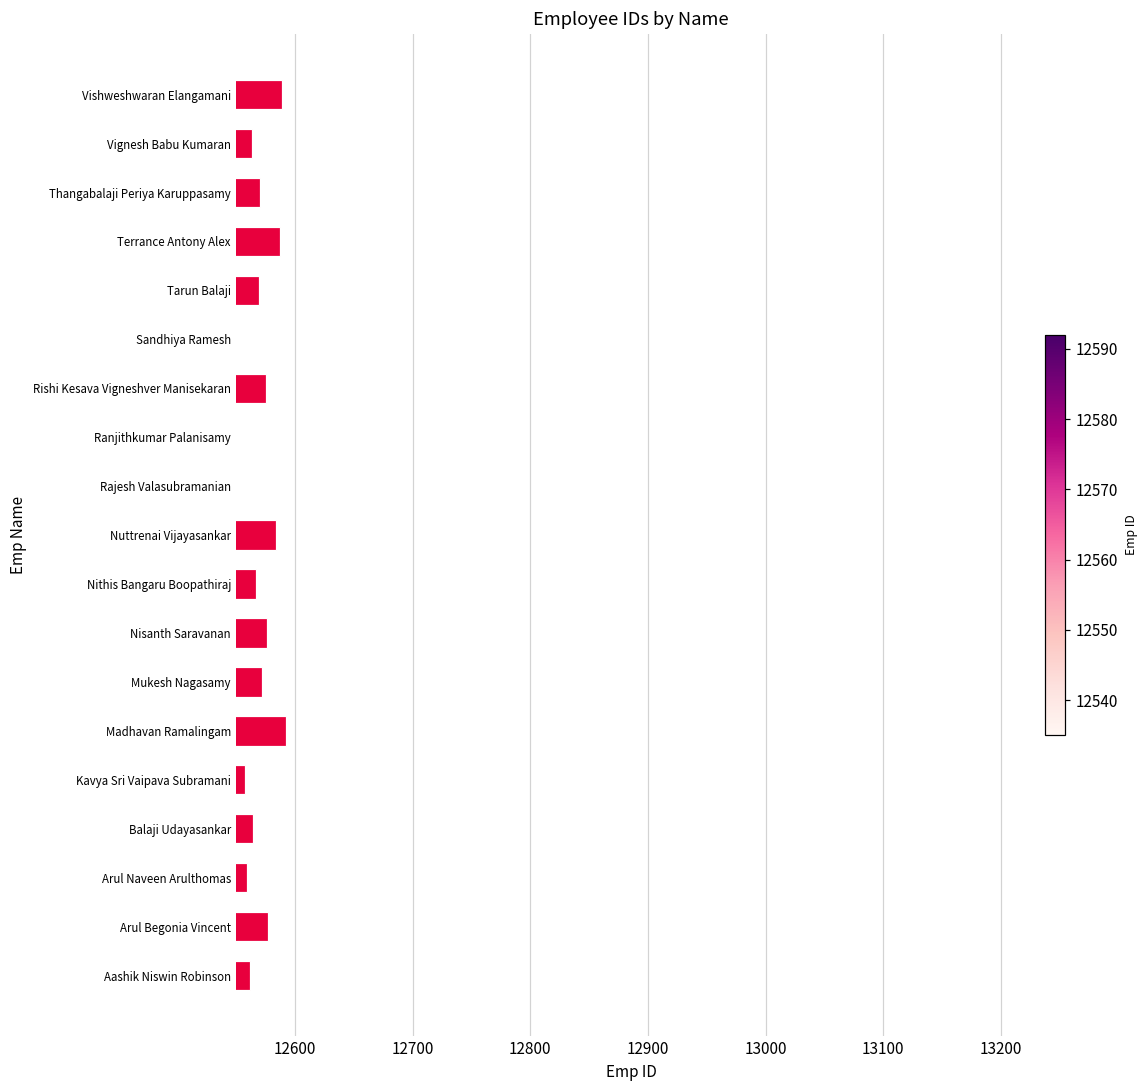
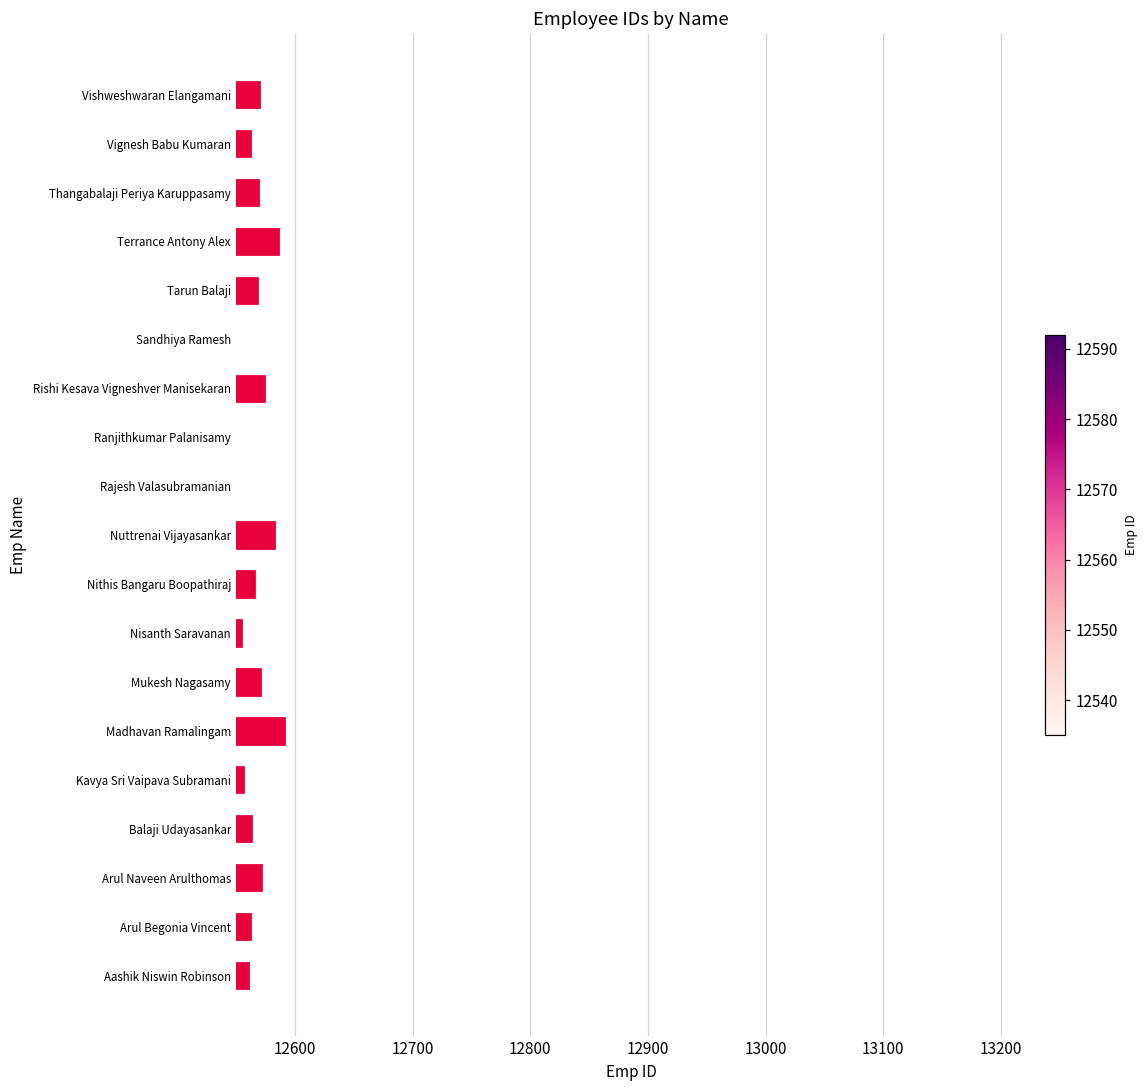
Vishweshwaran Elangamani: 12589 -> 12571
Nisanth Saravanan: 12576 -> 12556
Arul Naveen Arulthomas: 12559 -> 12573
Arul Begonia Vincent: 12577 -> 12563
